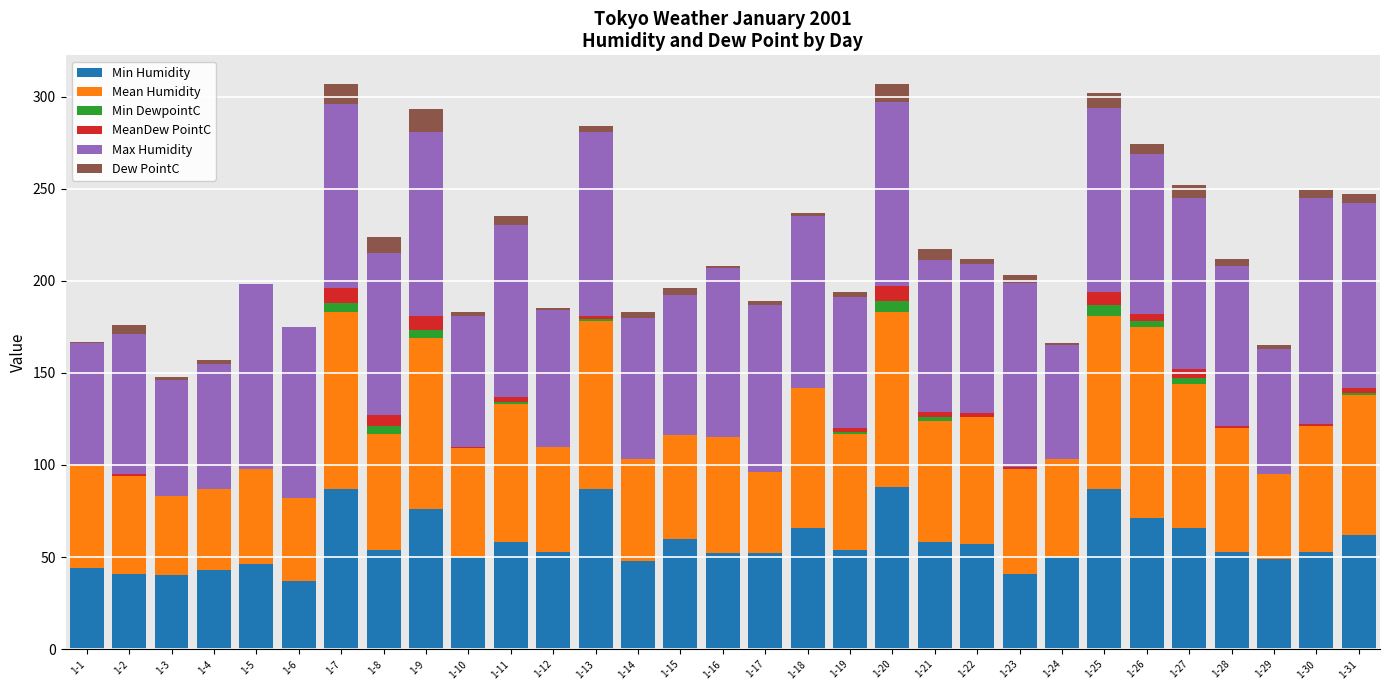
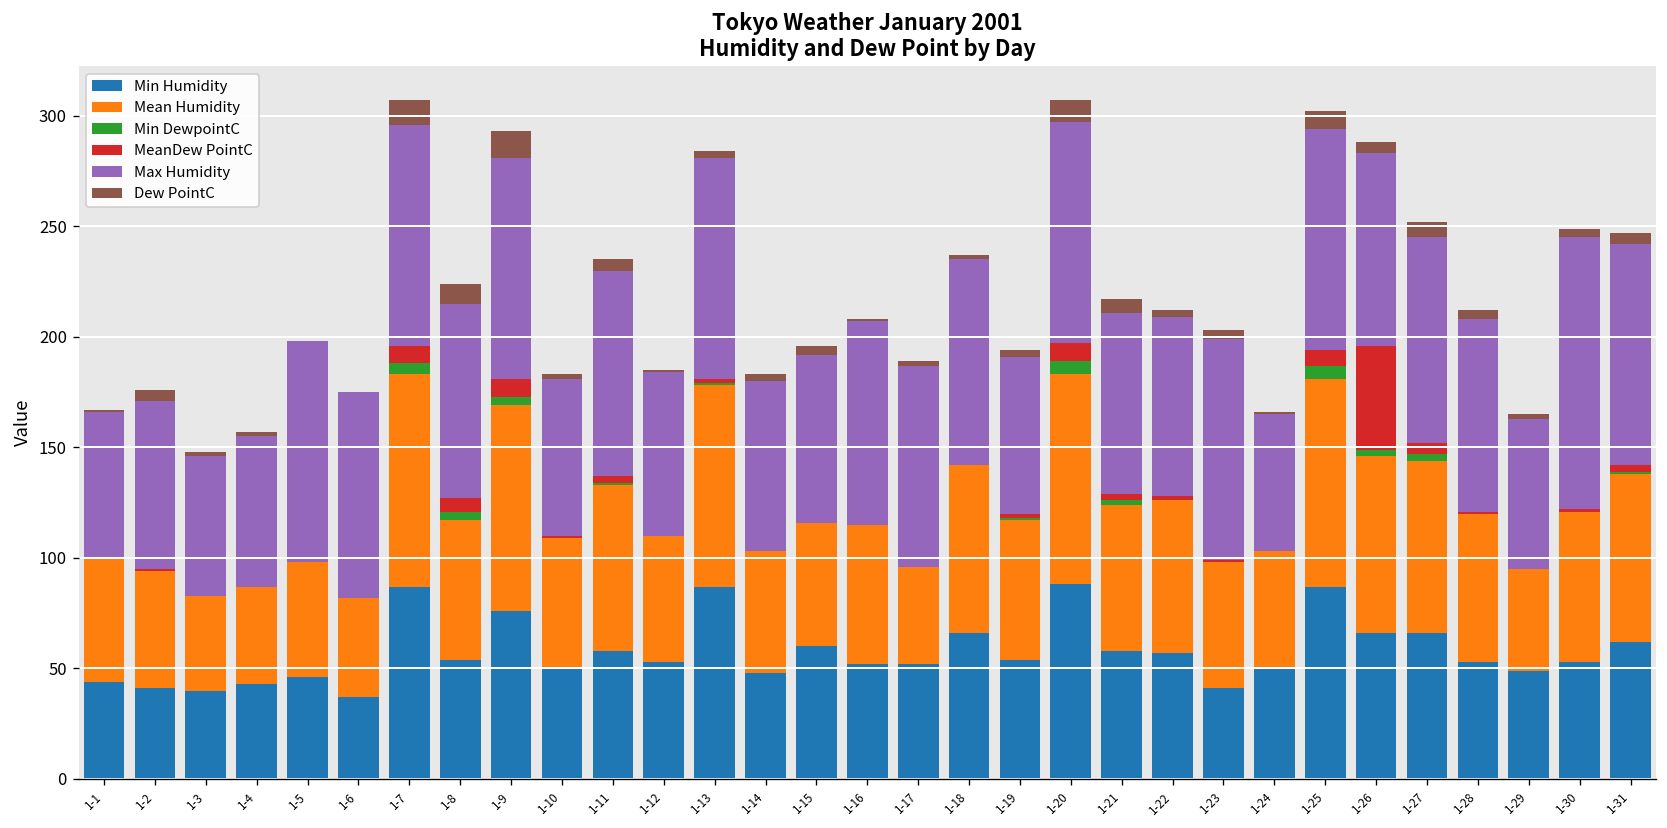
Min Humidity, 1-26: 71 -> 66
Mean Humidity, 1-26: 104 -> 80
MeanDew PointC, 1-26: 4 -> 47
